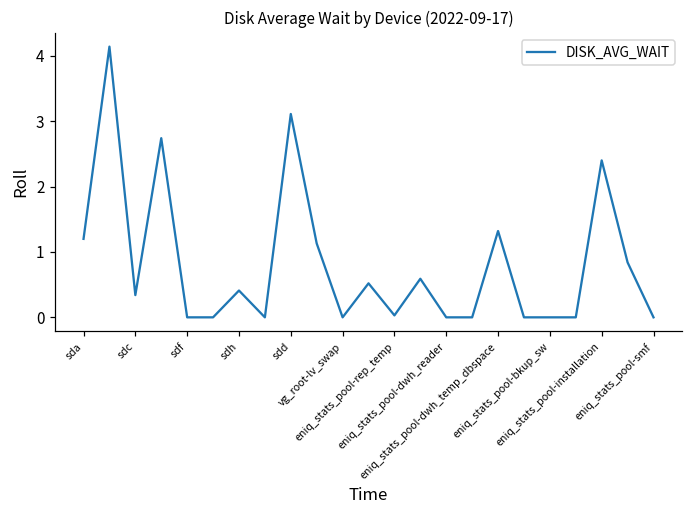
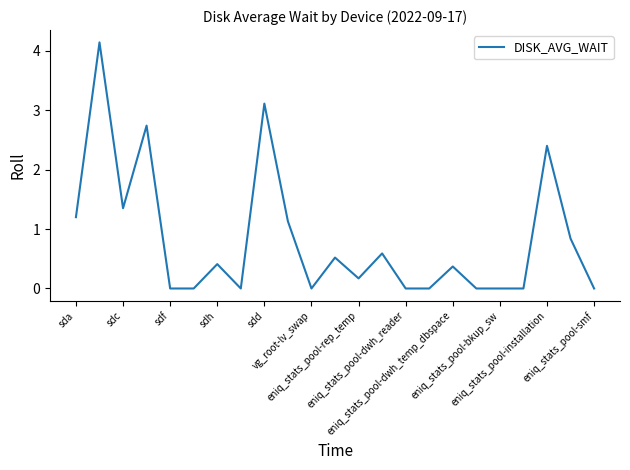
sdc: 0.3 -> 1.4
eniq_stats_pool-rep_temp: 0.0 -> 0.2
eniq_stats_pool-dwh_temp_dbspace: 1.3 -> 0.4
